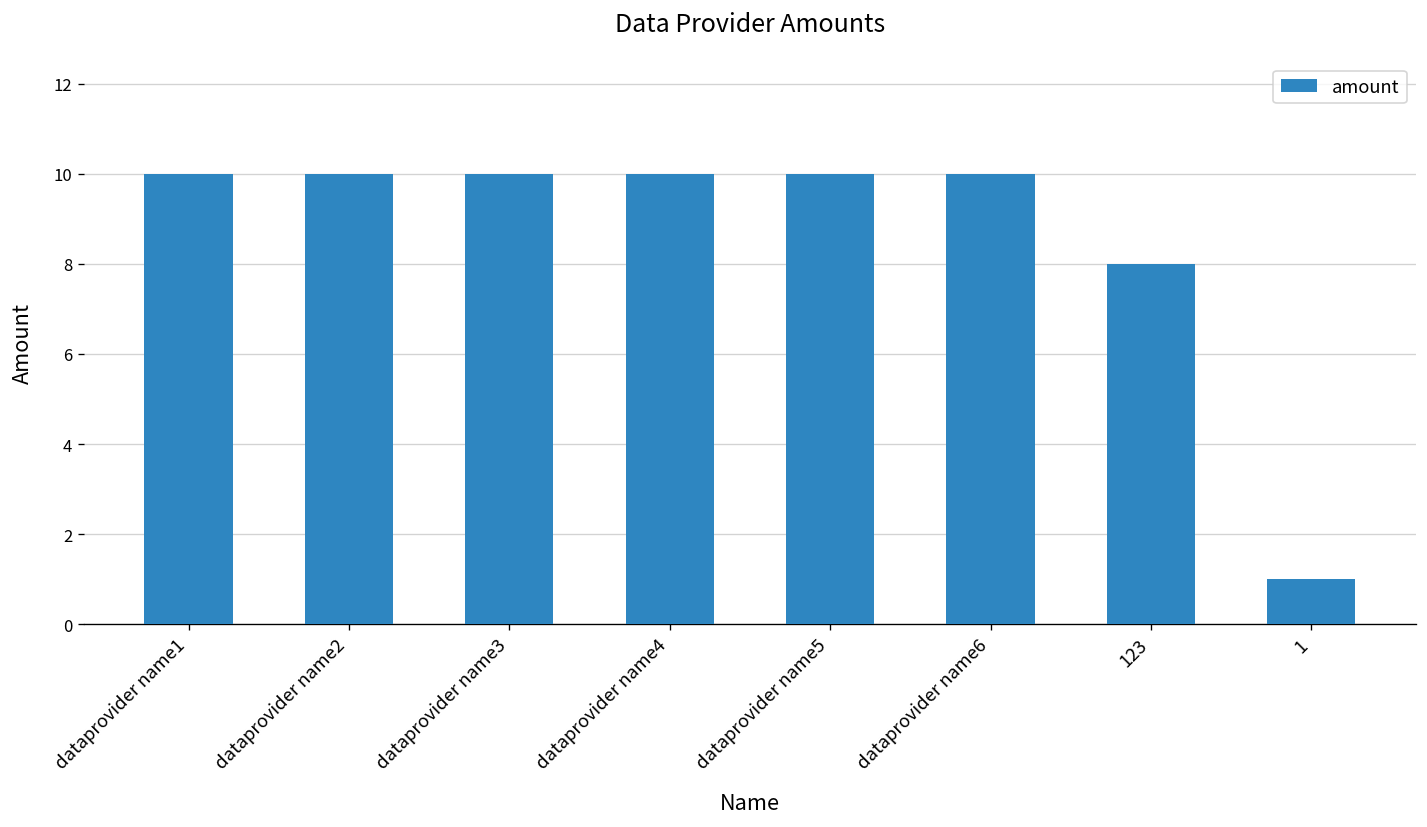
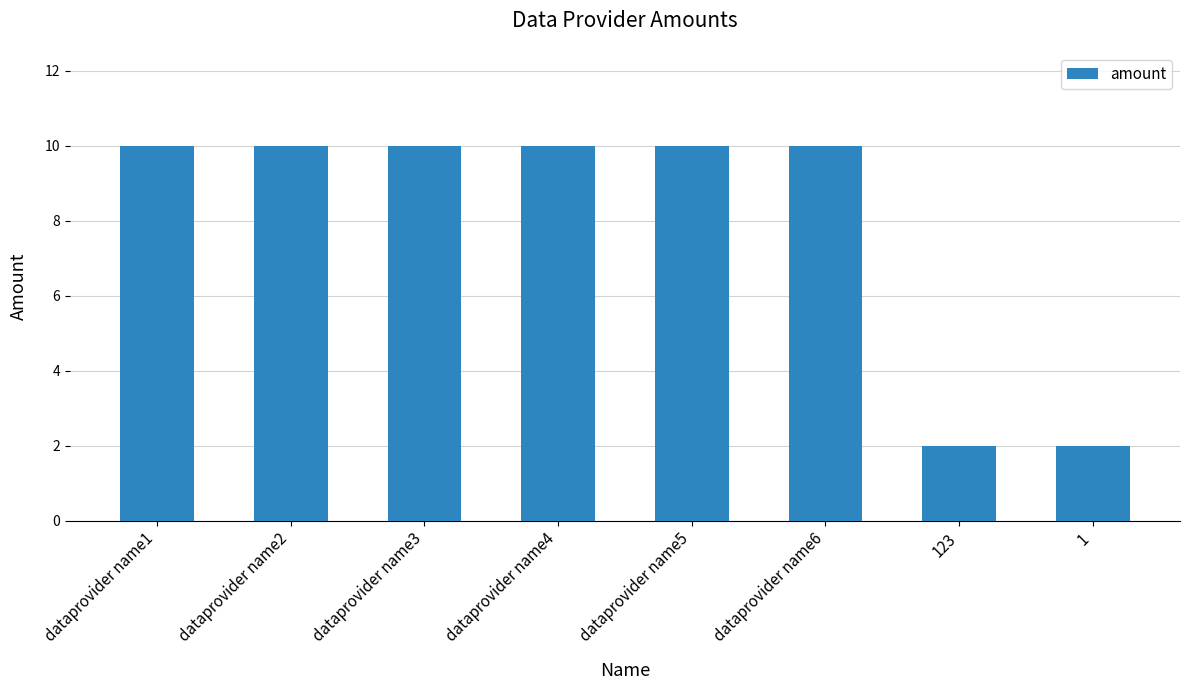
123: 8 -> 2
1: 1 -> 2
